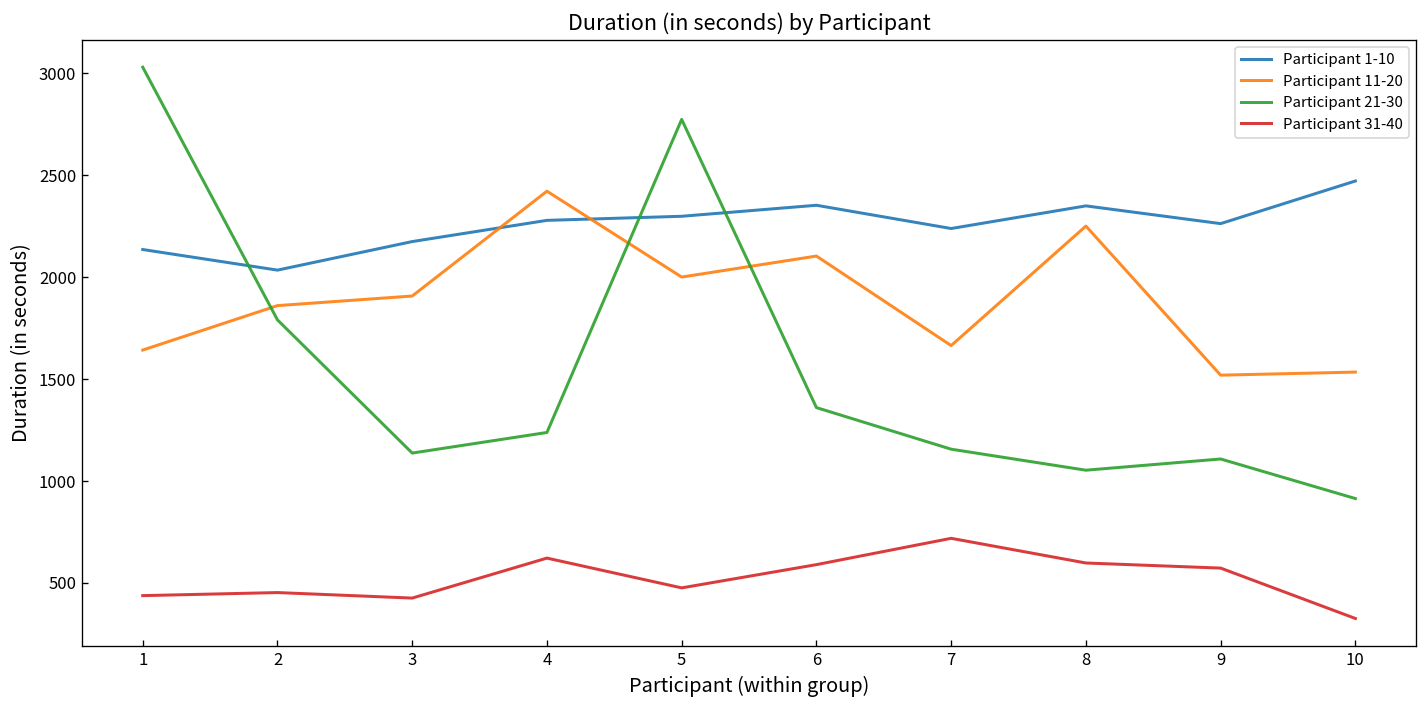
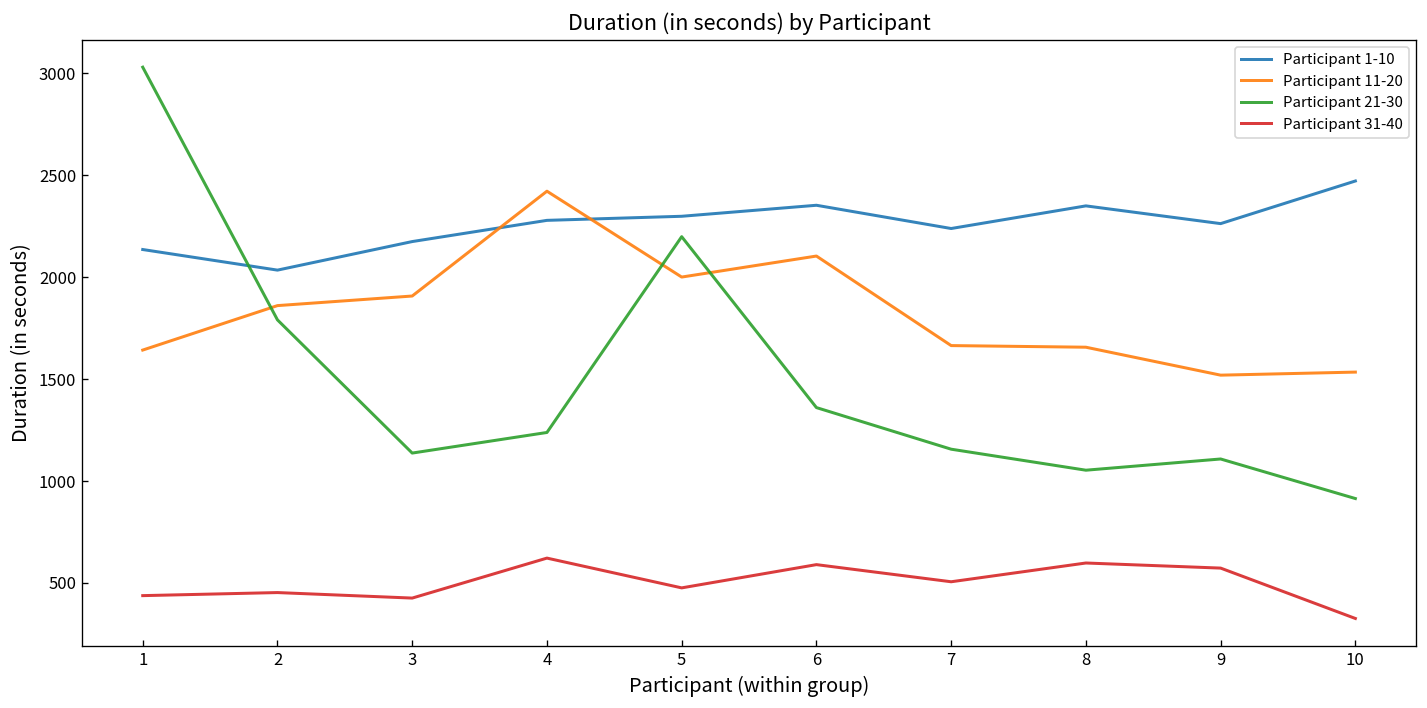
Participant 21-30, 5: 2770 -> 2200
Participant 31-40, 7: 720 -> 510
Participant 11-20, 8: 2250 -> 1660
